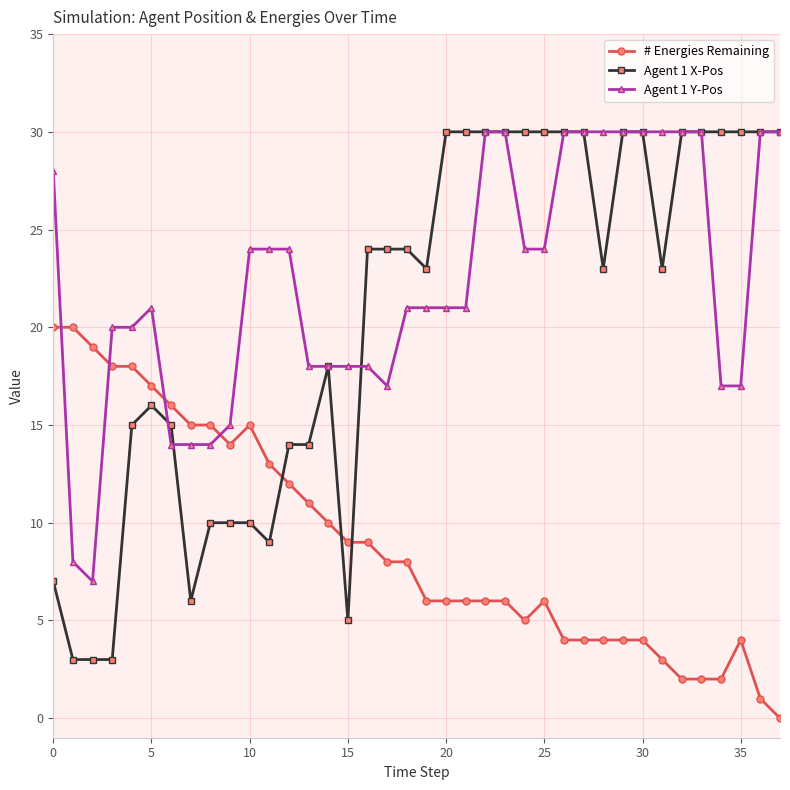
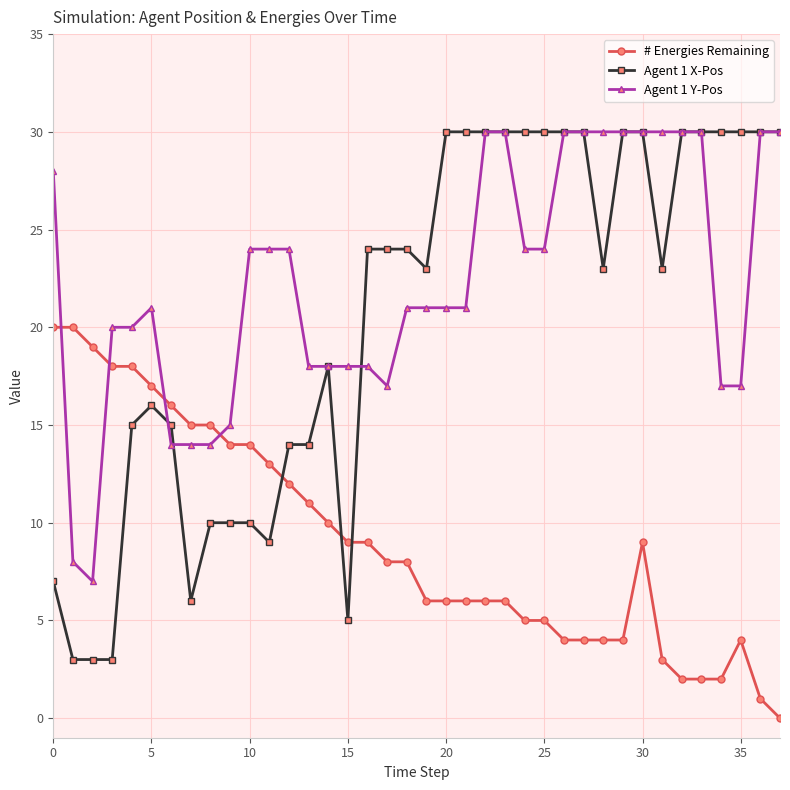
# Energies Remaining, 10: 15 -> 14
# Energies Remaining, 25: 6 -> 5
# Energies Remaining, 30: 4 -> 9
